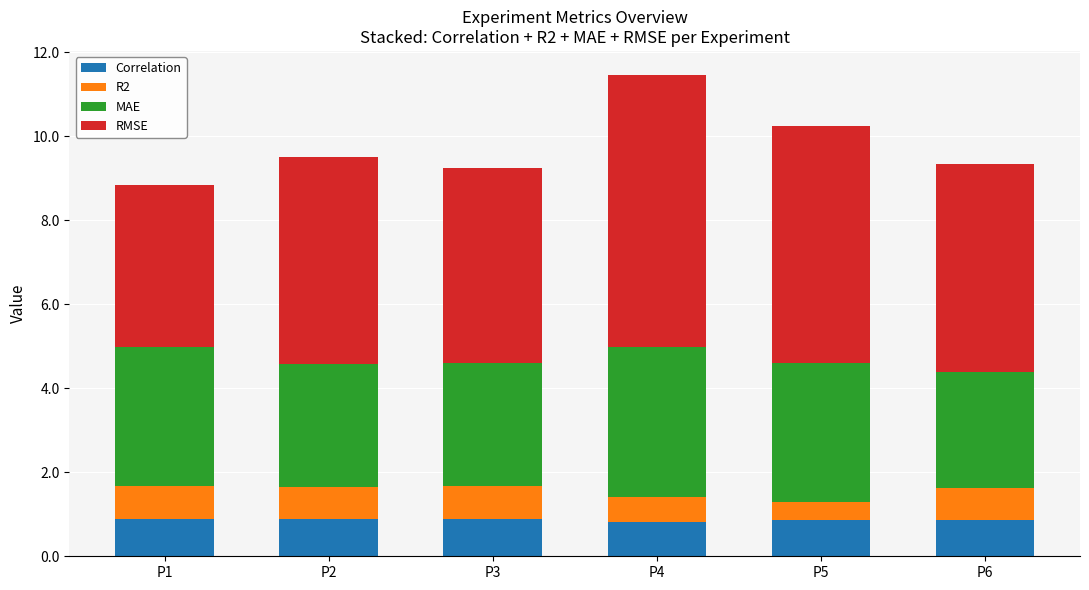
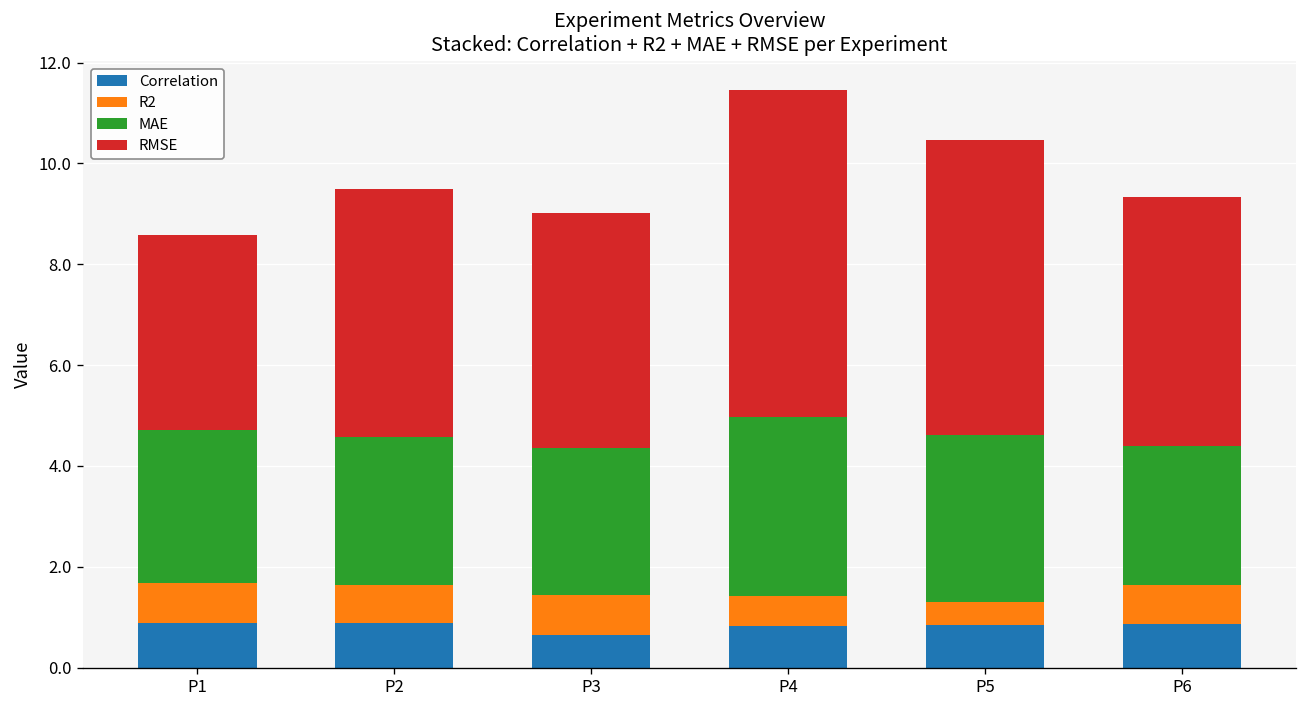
MAE, P1: 3.3 -> 3.0
Correlation, P3: 0.9 -> 0.6
RMSE, P5: 5.6 -> 5.9
